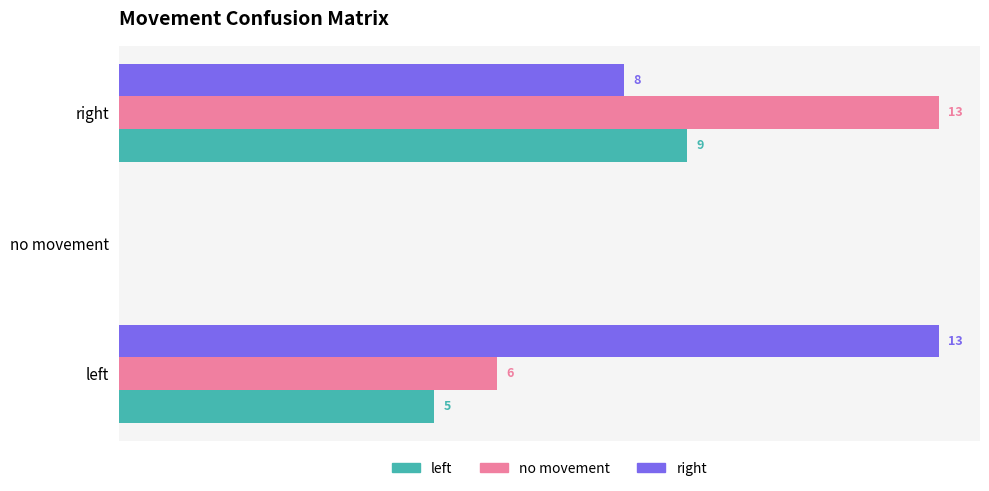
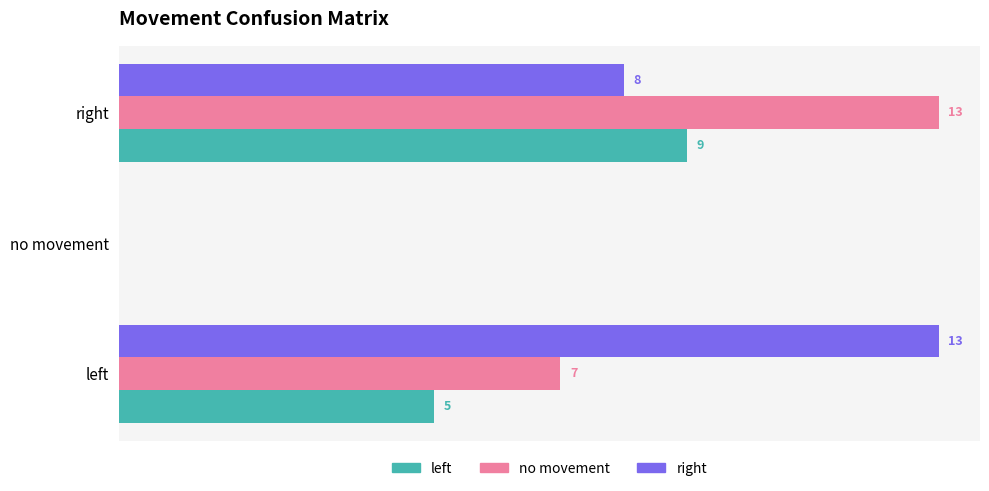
no movement, left: 6 -> 7
